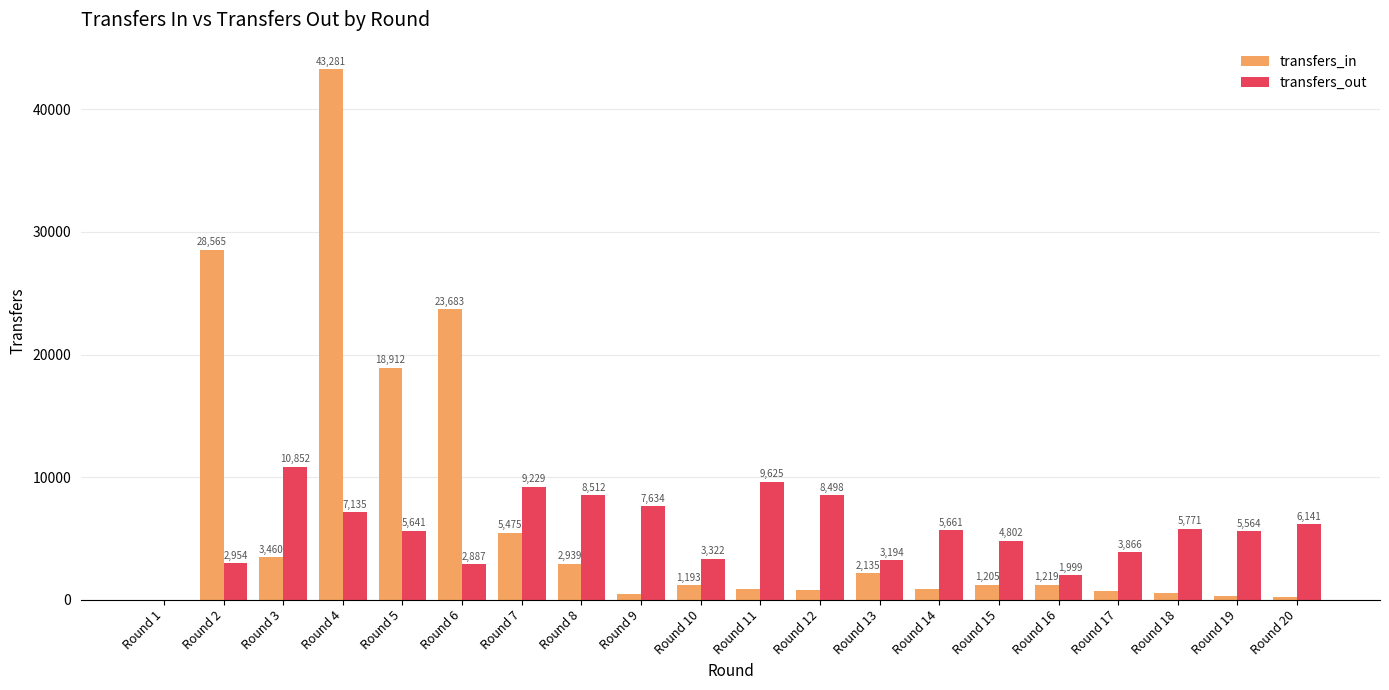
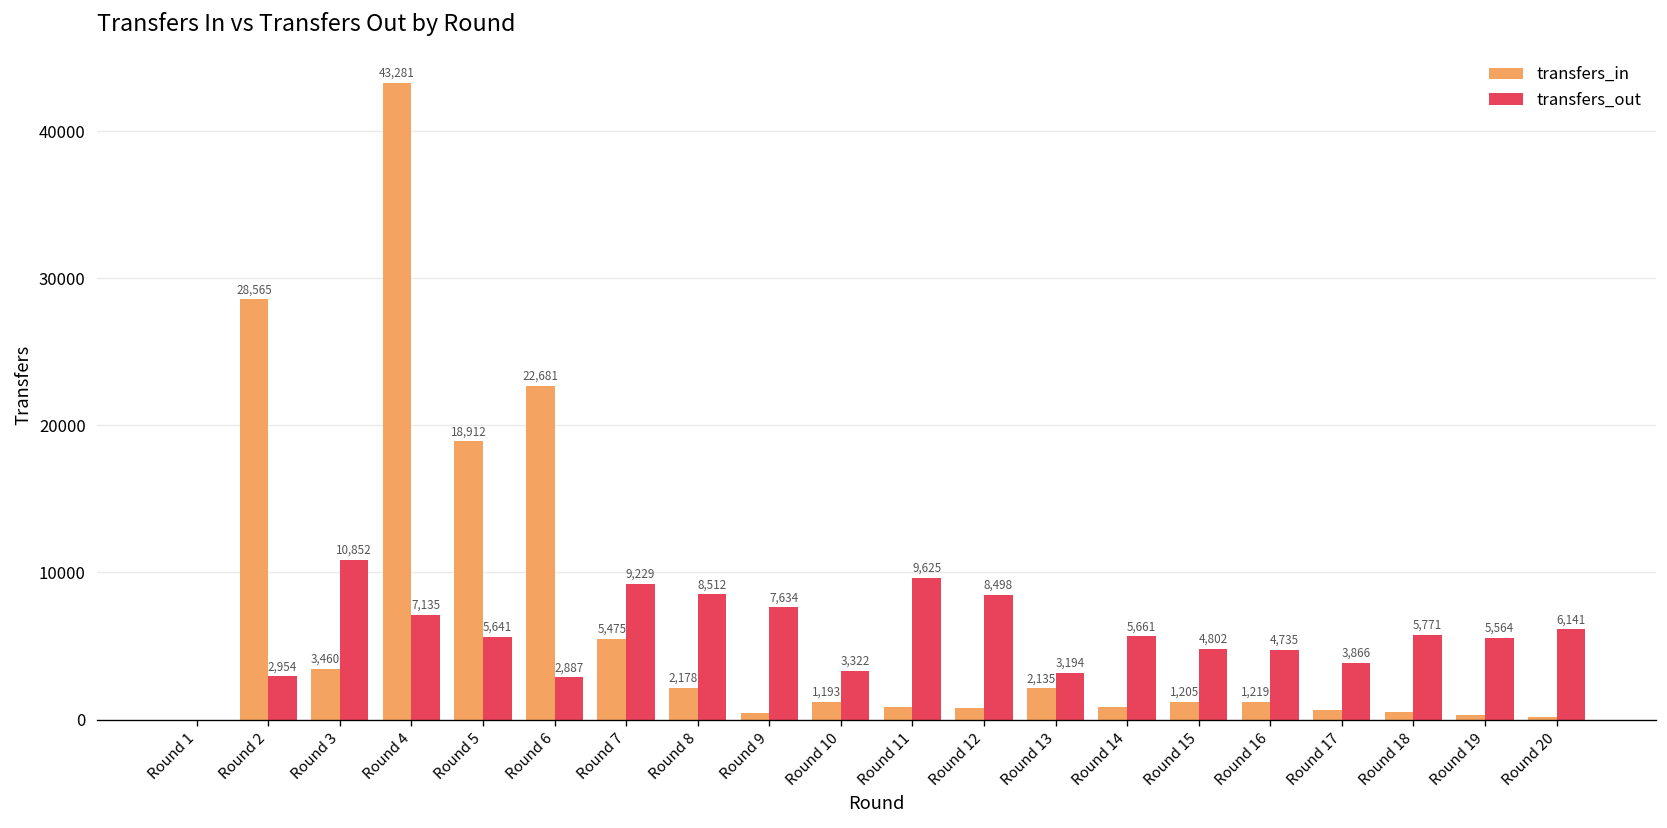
transfers_in, Round 6: 23,683 -> 22,681
transfers_in, Round 8: 2,939 -> 2,178
transfers_out, Round 16: 1,999 -> 4,735
